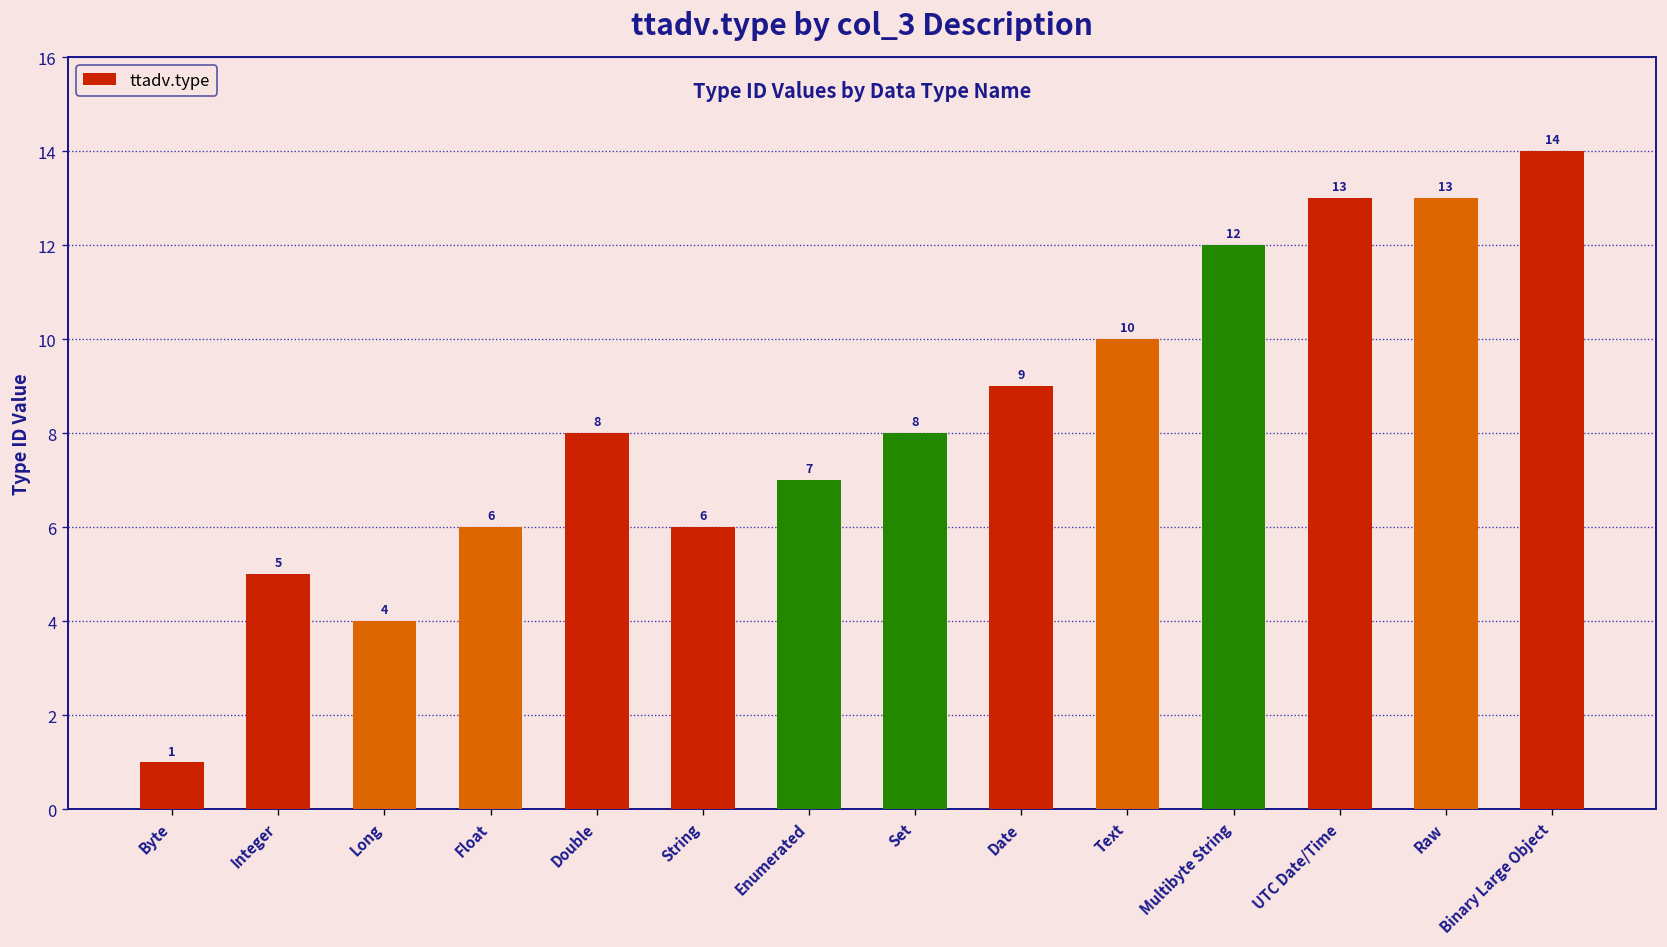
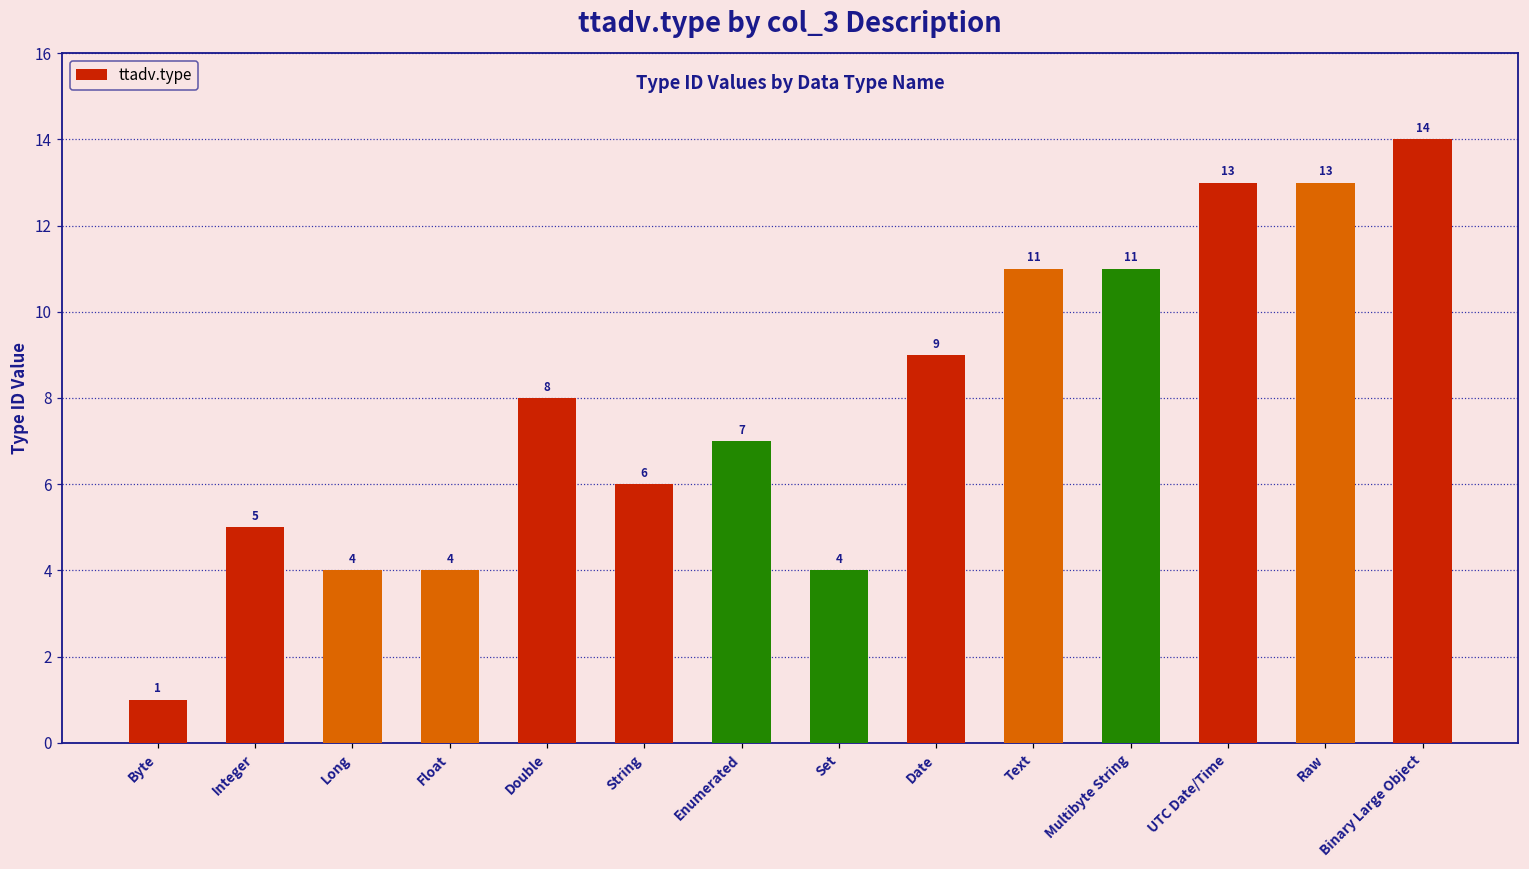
Float: 6 -> 4
Set: 8 -> 4
Text: 10 -> 11
Multibyte String: 12 -> 11
